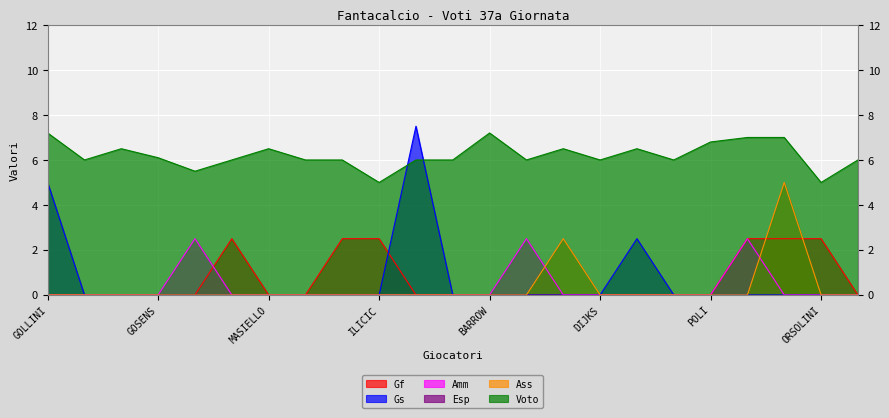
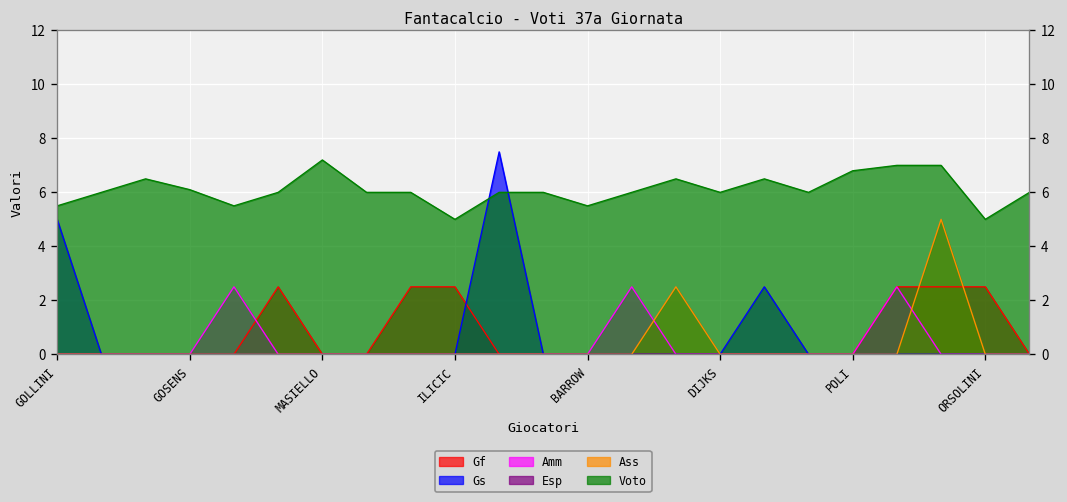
Voto, GOLLINI: 7.2 -> 5.5
Voto, MASIELLO: 6.5 -> 7.2
Voto, BARROW: 7.2 -> 5.5
